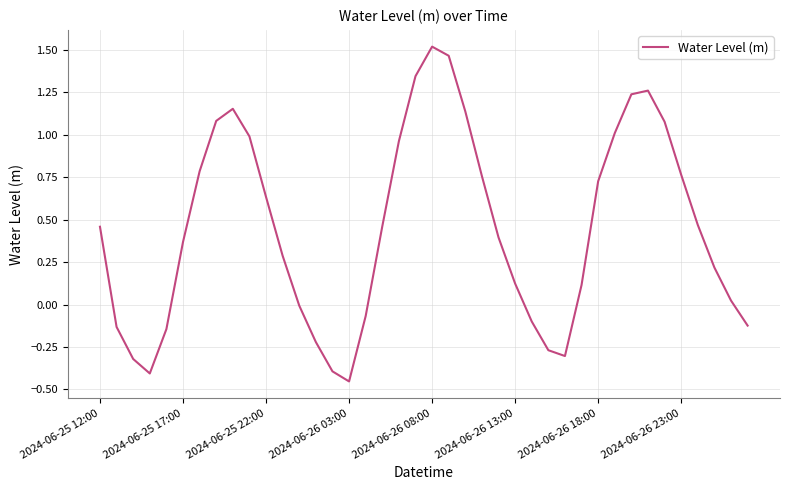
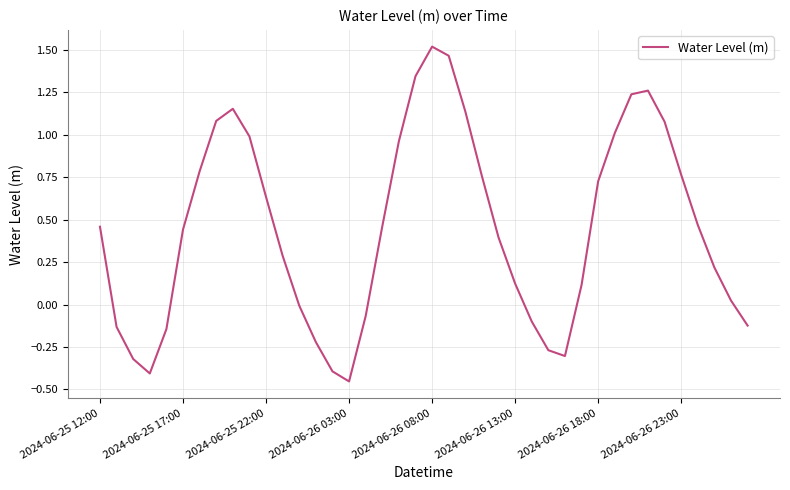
2024-06-25 17:00: 0.37 -> 0.44
